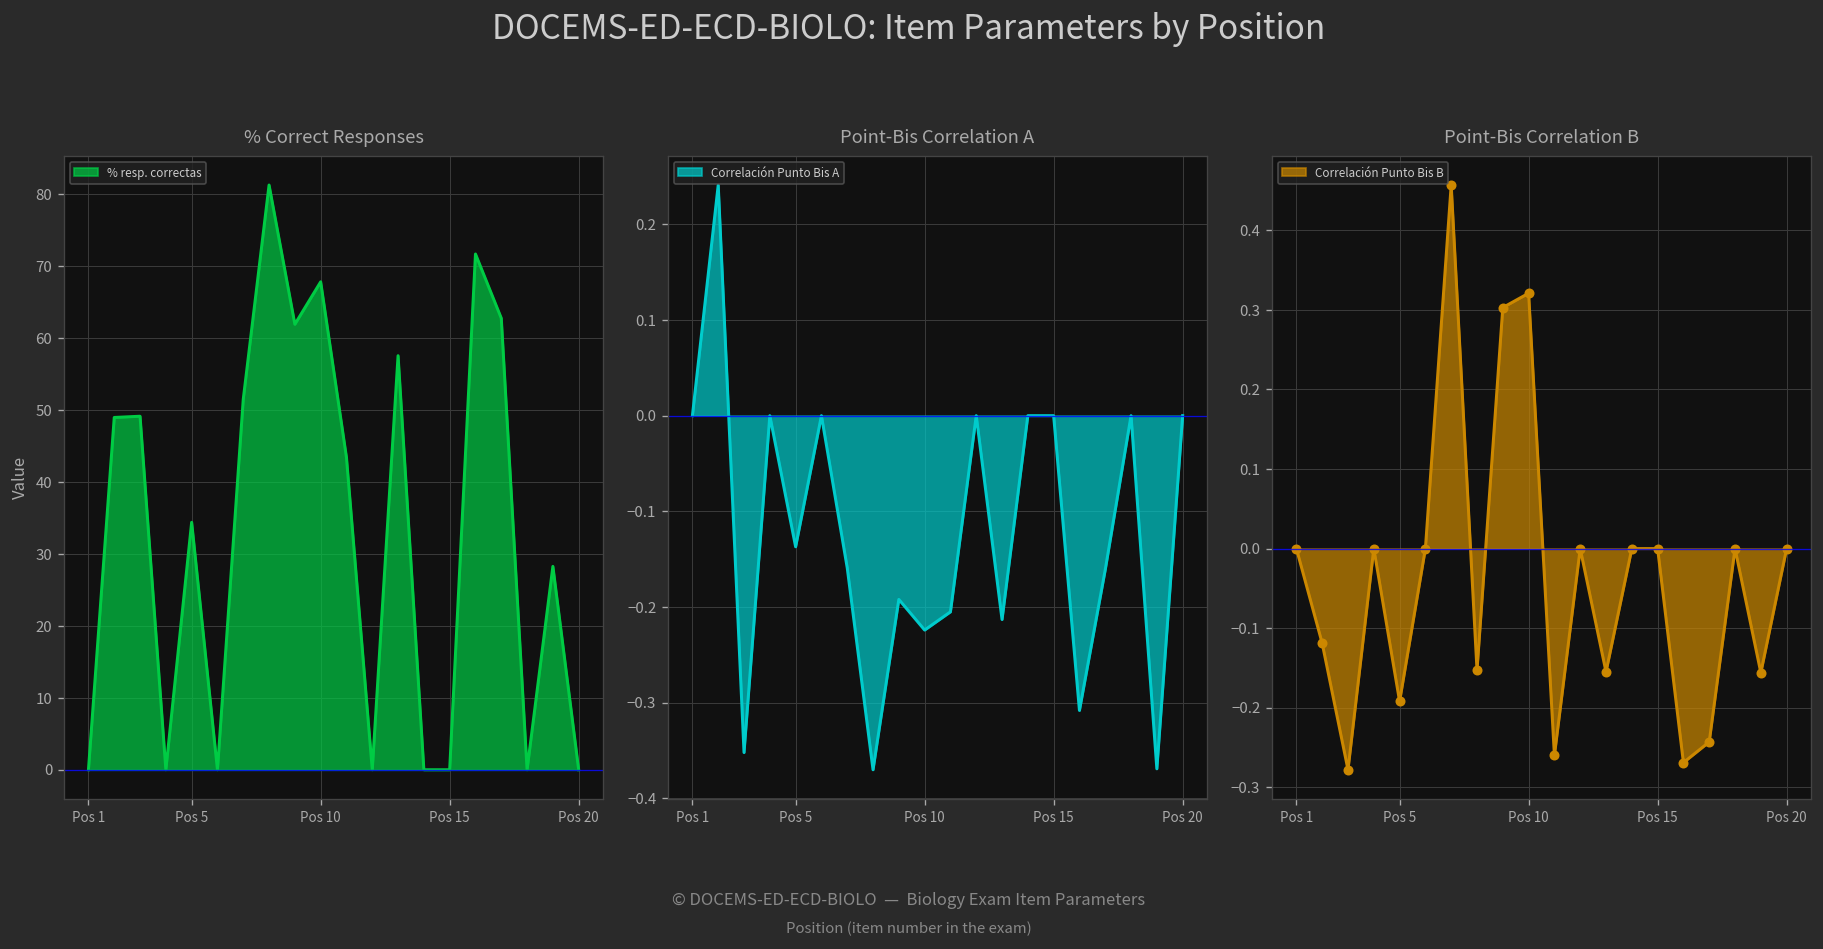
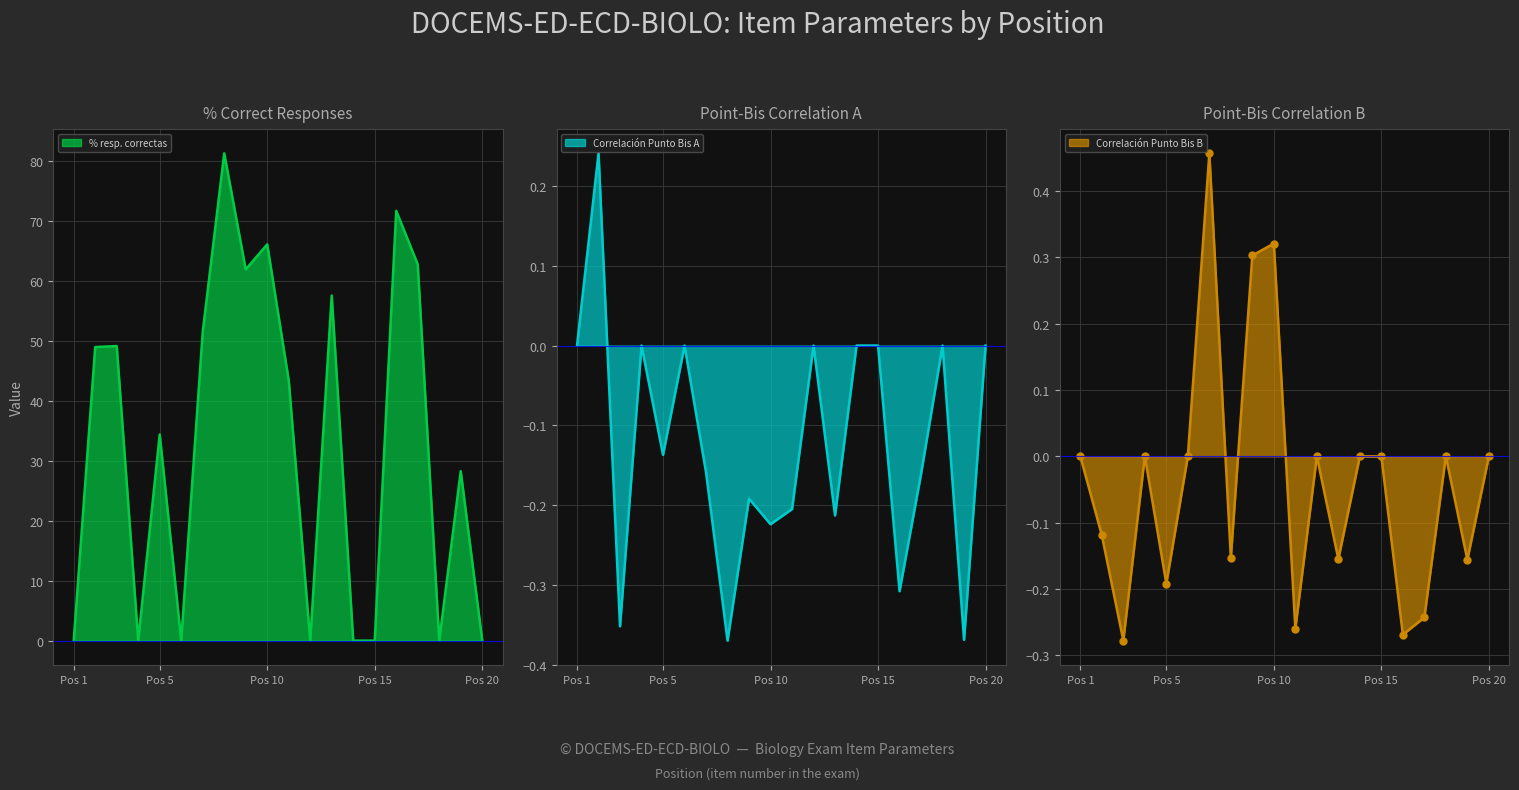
% Correct Responses, Pos 10: 68 -> 66
